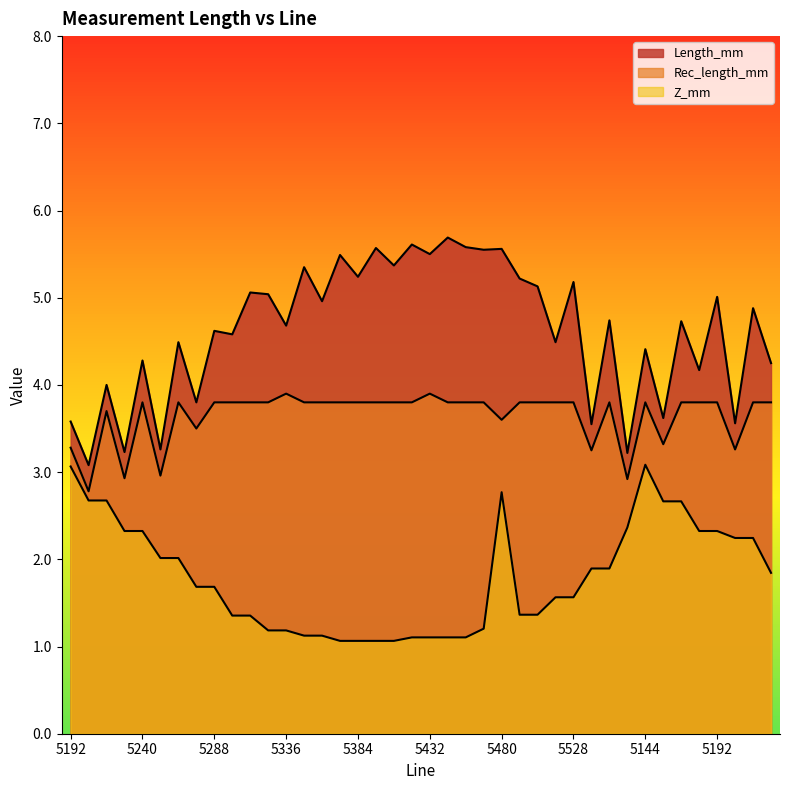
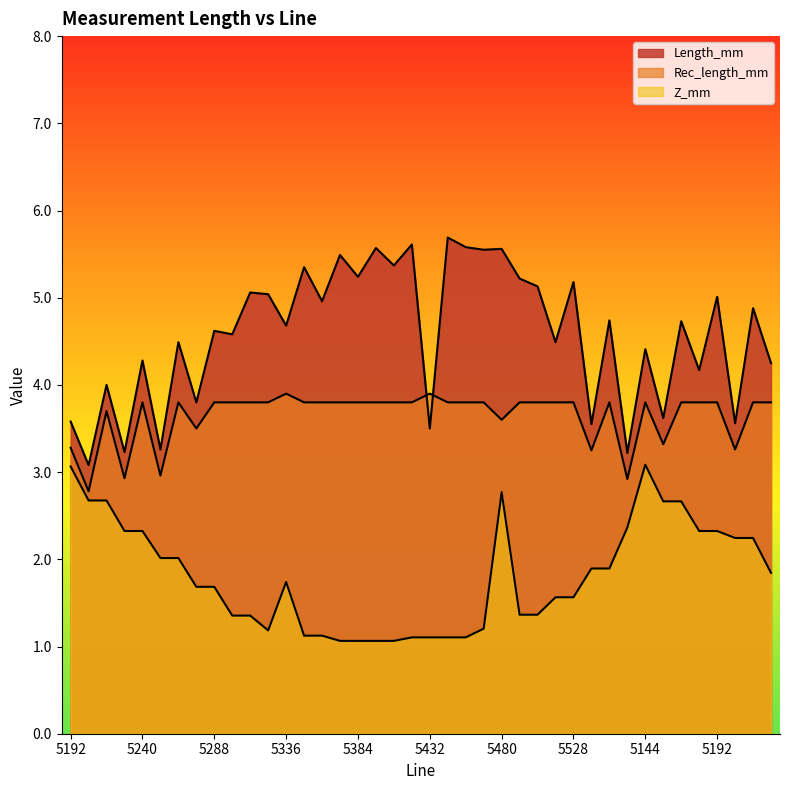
Z_mm, 5336: 1.2 -> 1.7
Length_mm, 5432: 5.5 -> 3.5
